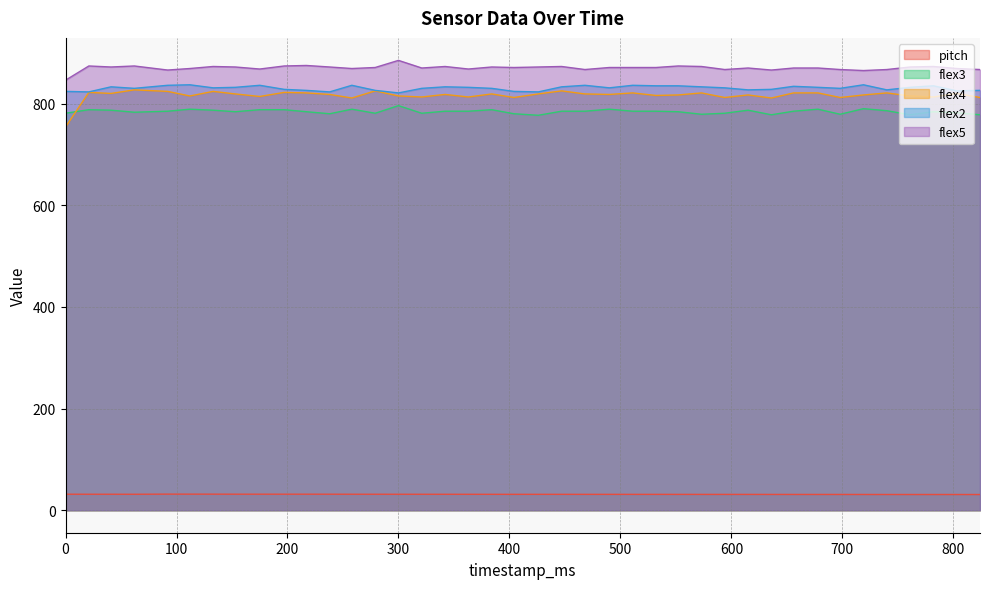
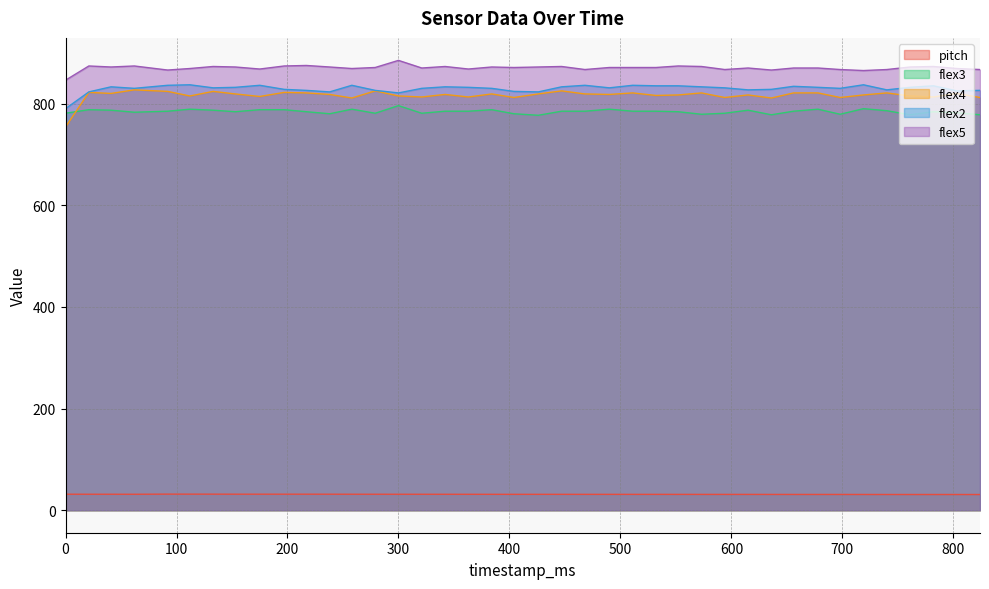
flex2, 0: 820 -> 790
